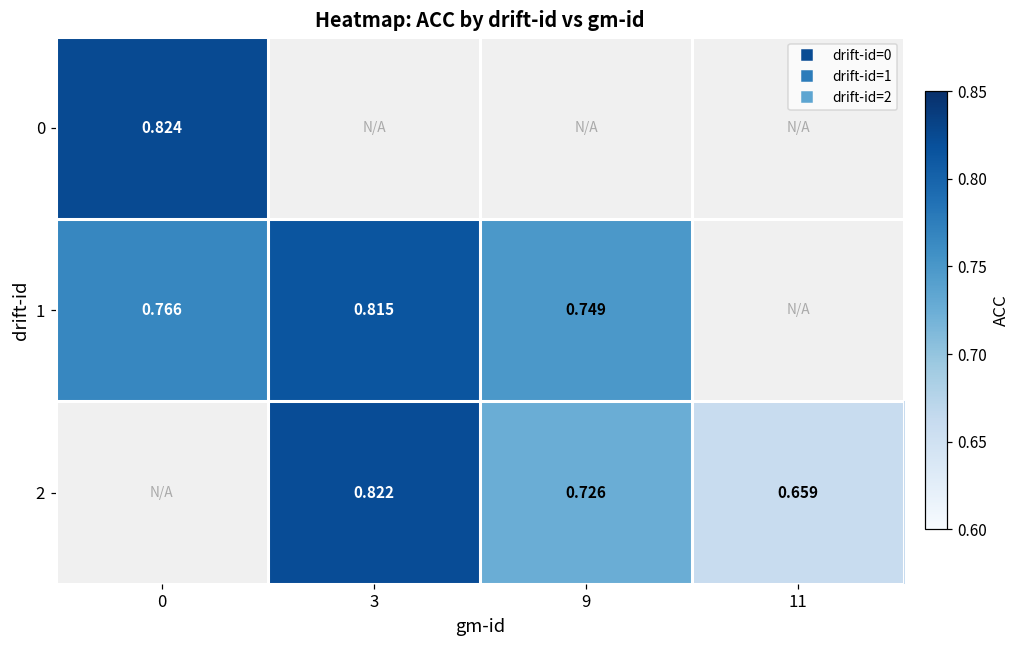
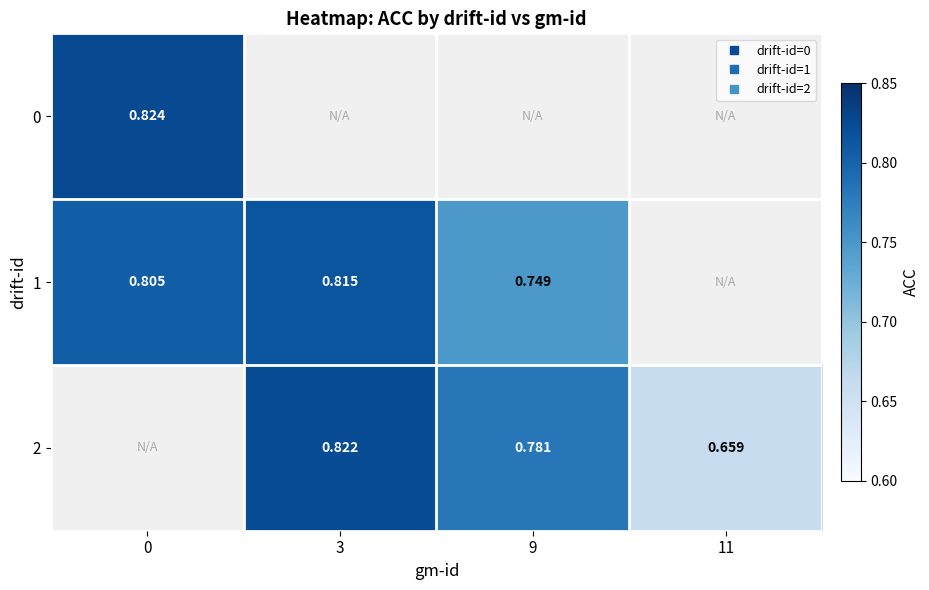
1, 0: 0.766 -> 0.805
2, 9: 0.726 -> 0.781
